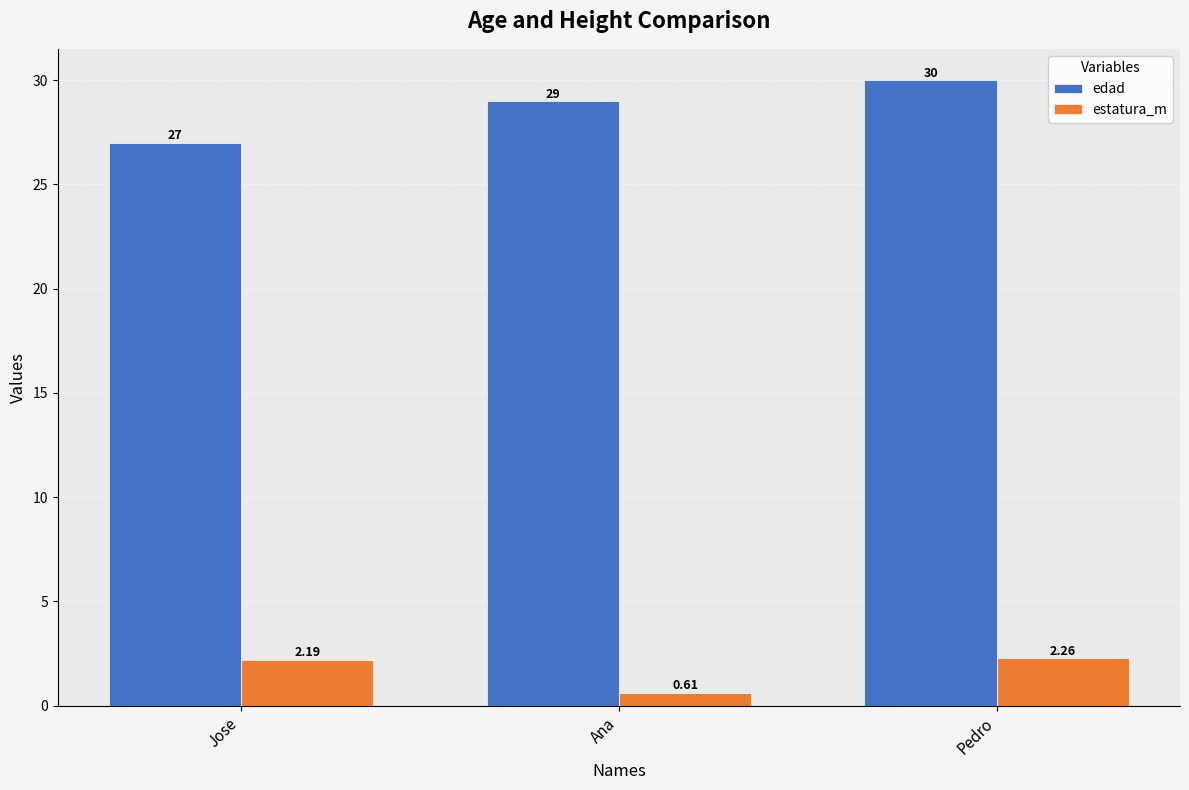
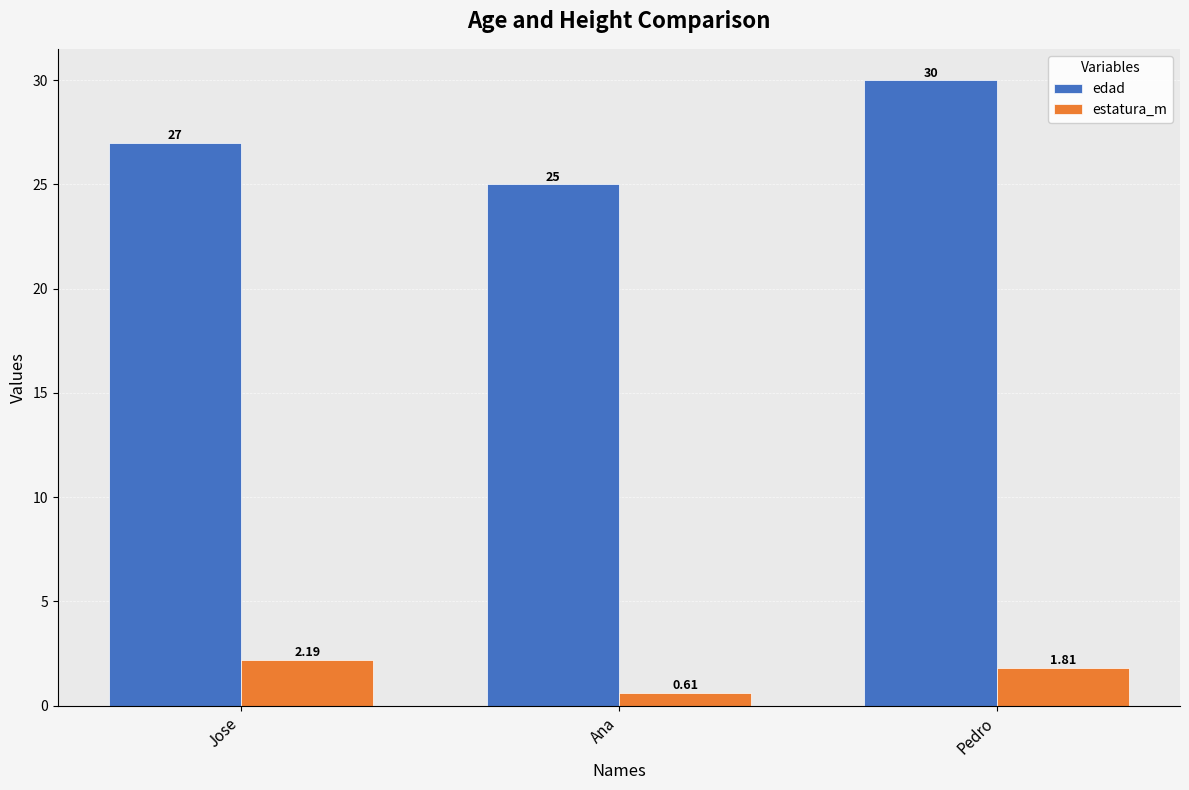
edad, Ana: 29 -> 25
estatura_m, Pedro: 2.26 -> 1.81
